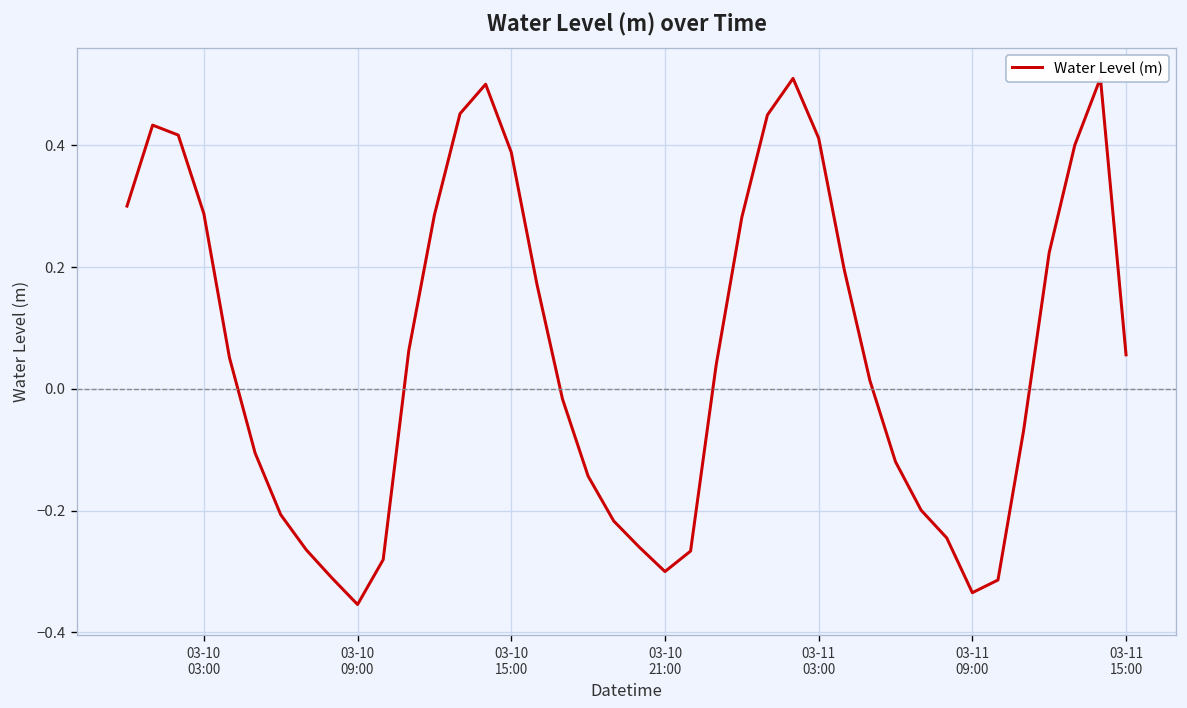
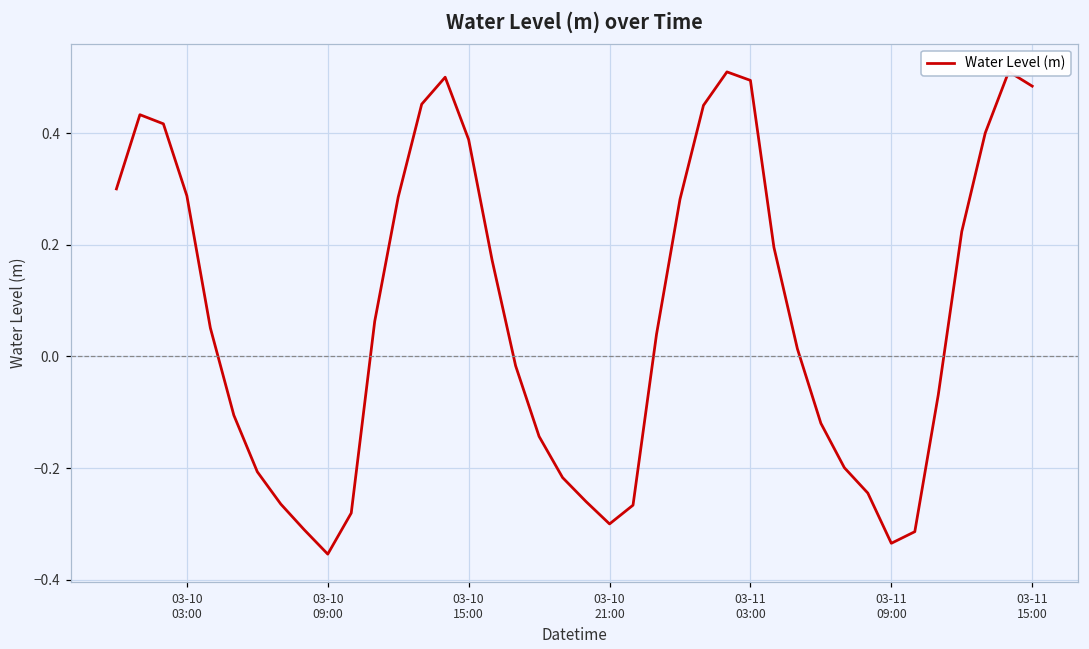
03-11 03:00: 0.41 -> 0.49
03-11 15:00: 0.06 -> 0.48
